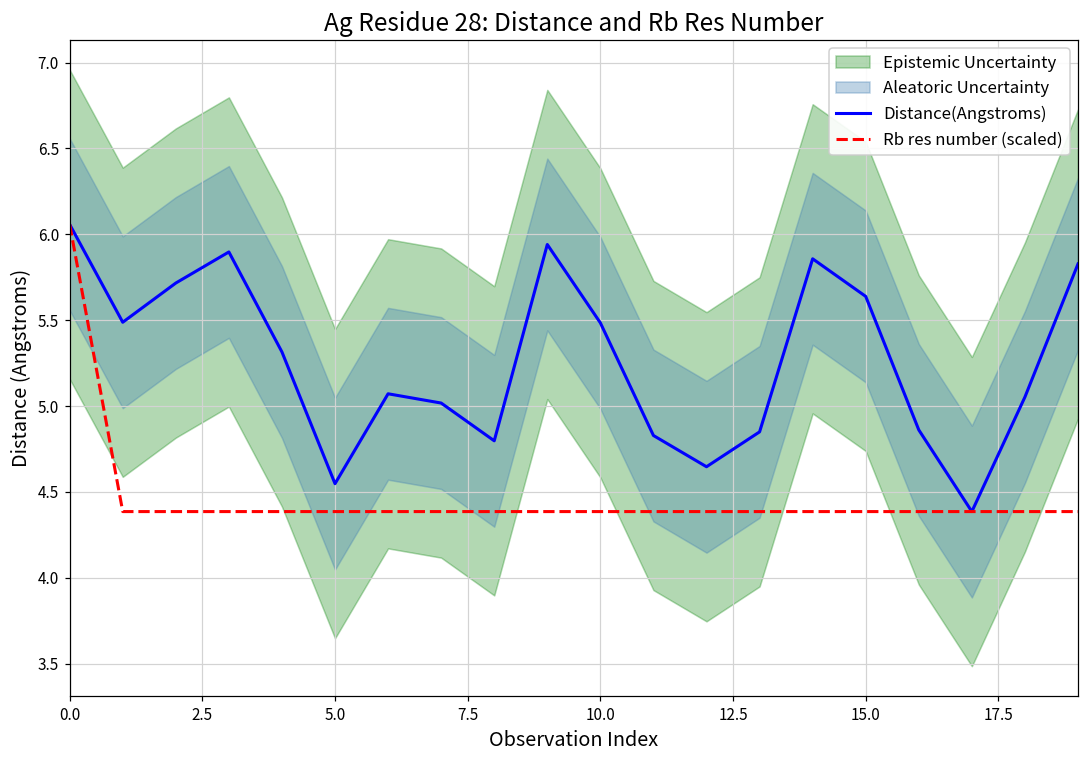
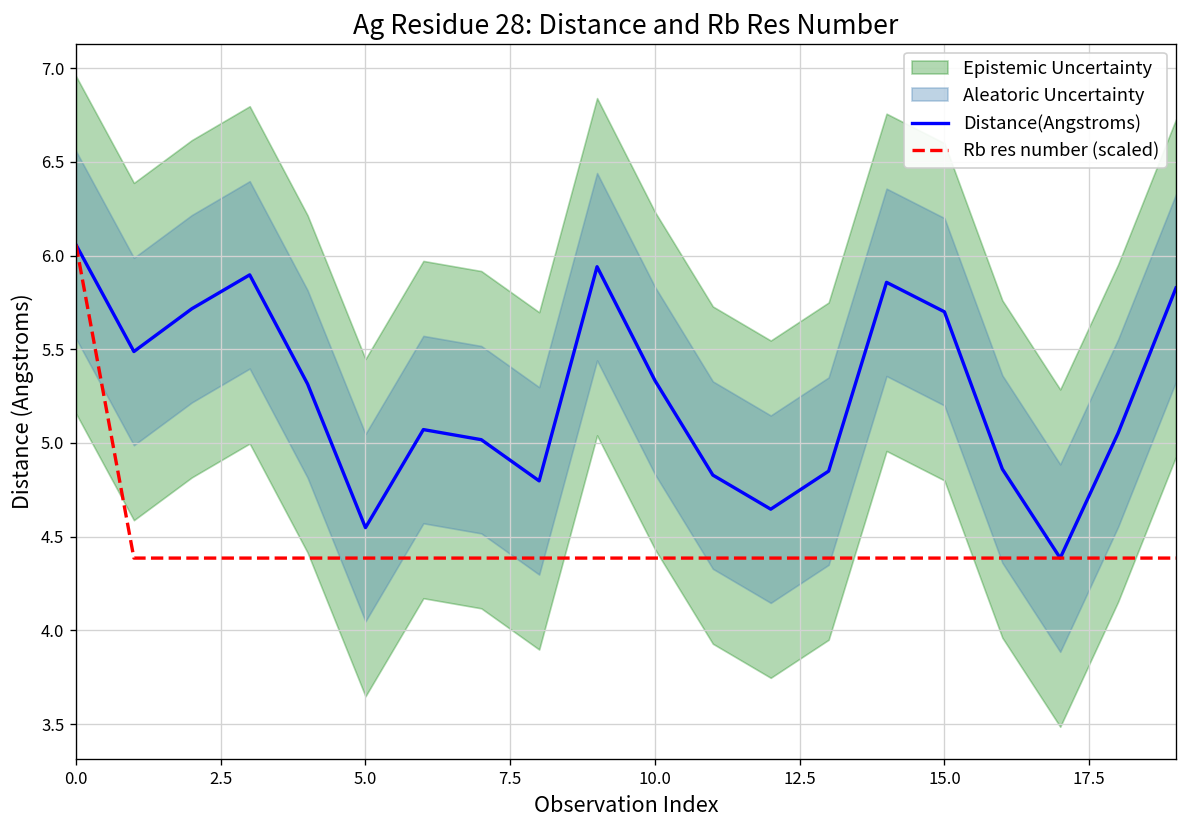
Distance(Angstroms), 10.0: 5.48 -> 5.33
Distance(Angstroms), 15.0: 5.64 -> 5.70
